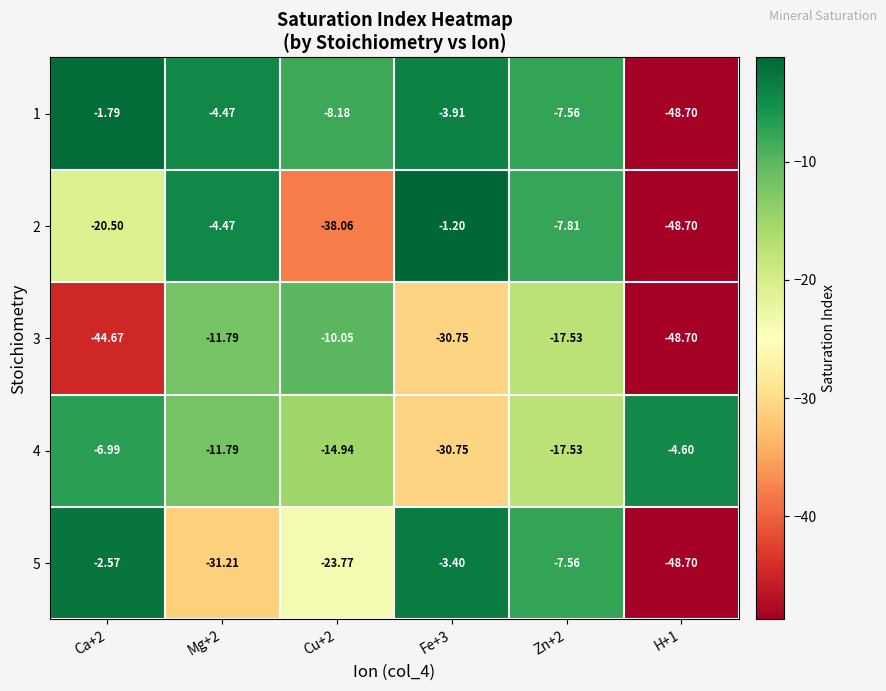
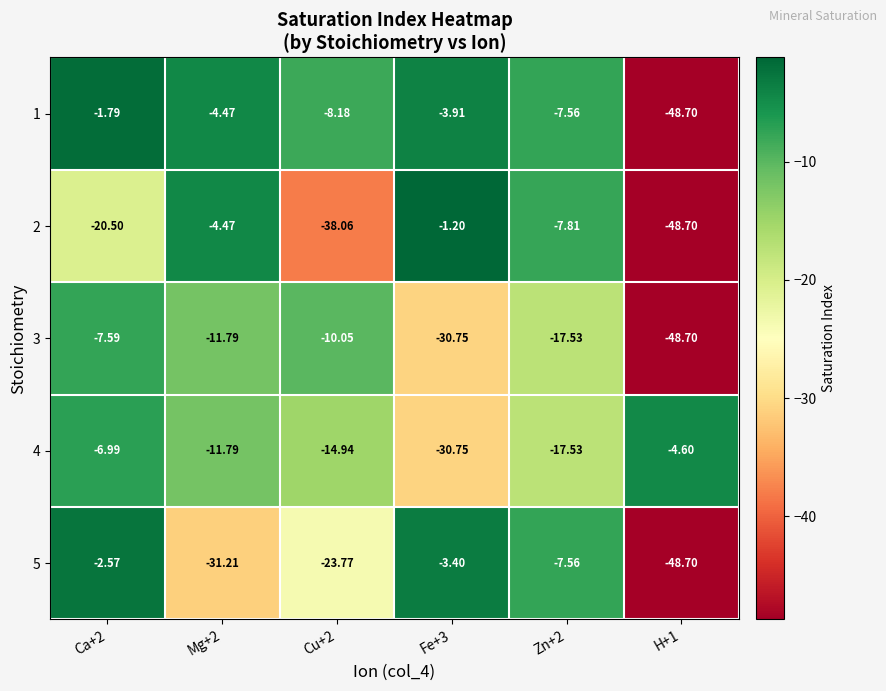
3, Ca+2: -44.67 -> -7.59
